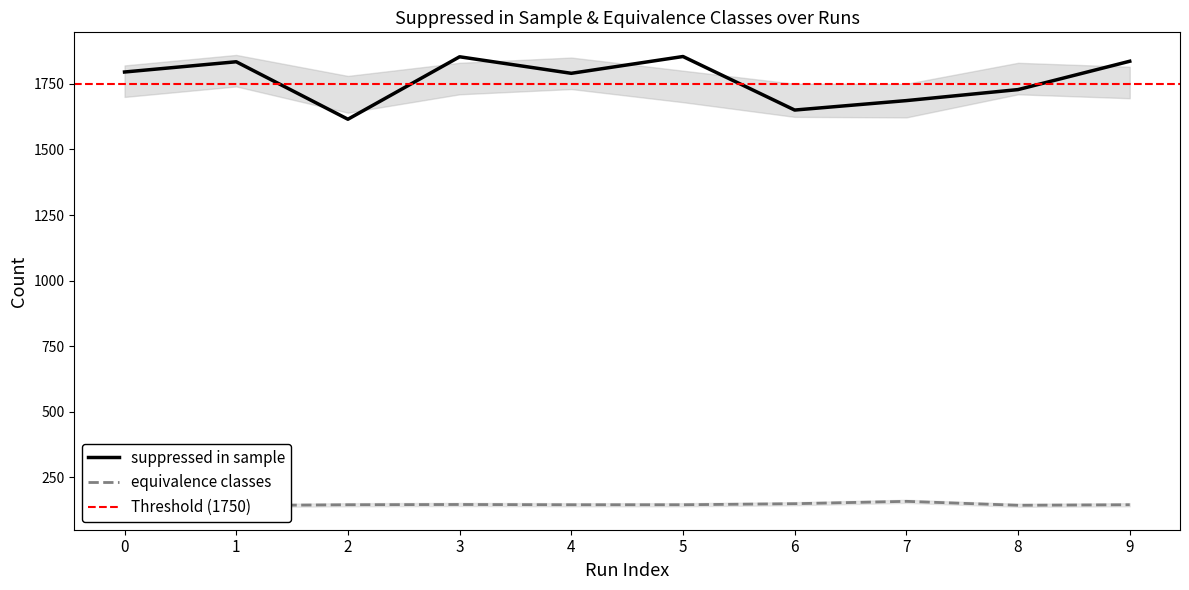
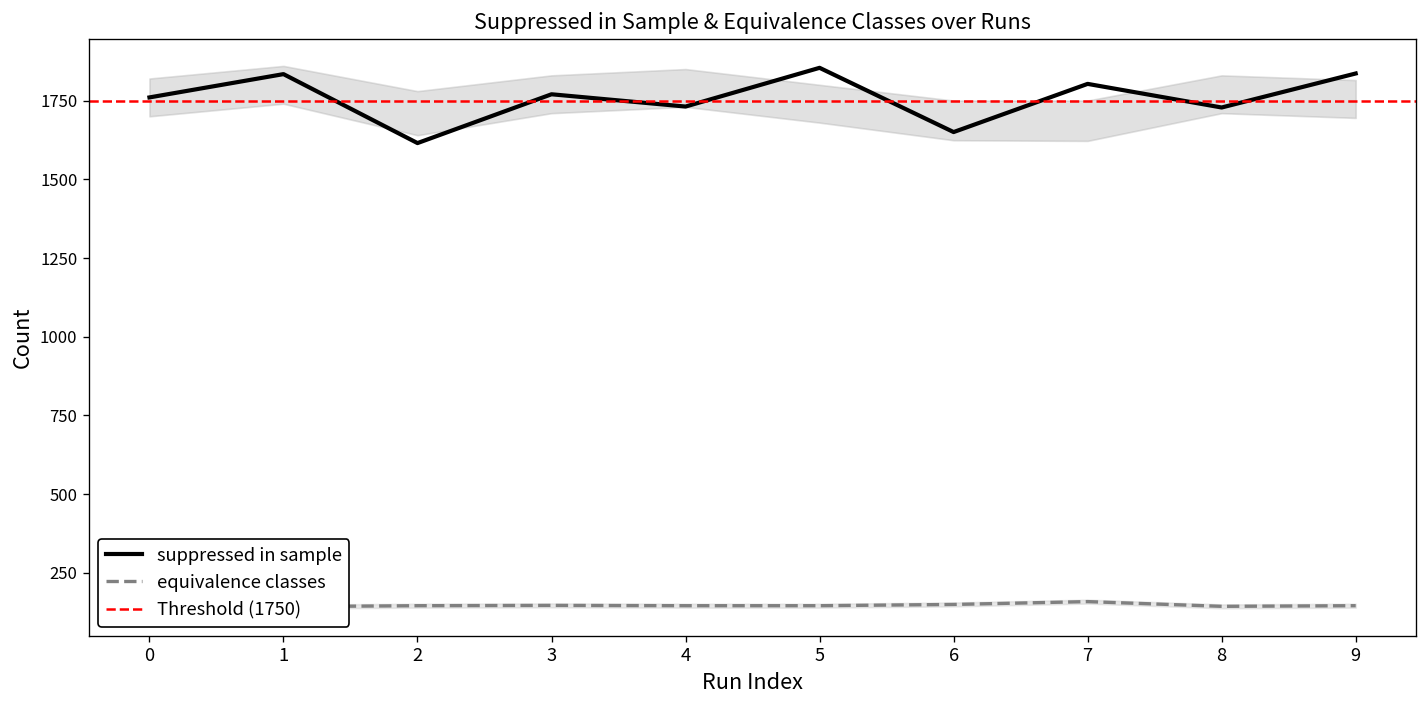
suppressed in sample, 0: 1800 -> 1760
suppressed in sample, 3: 1850 -> 1770
suppressed in sample, 4: 1790 -> 1730
suppressed in sample, 7: 1690 -> 1800
